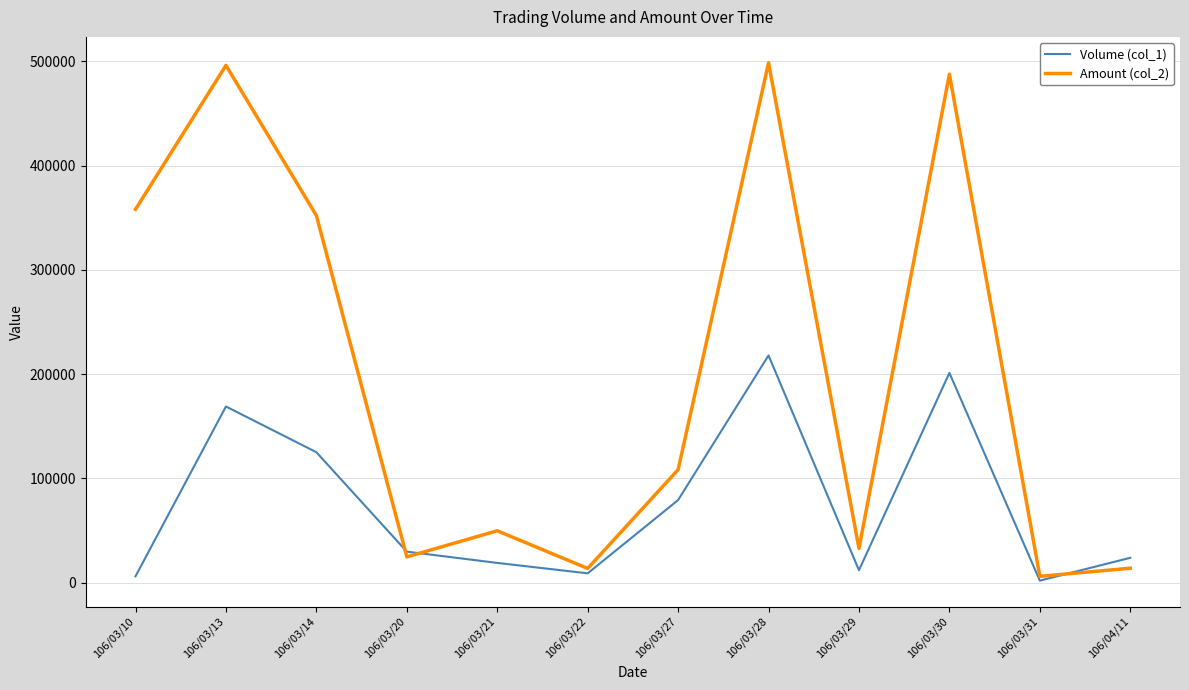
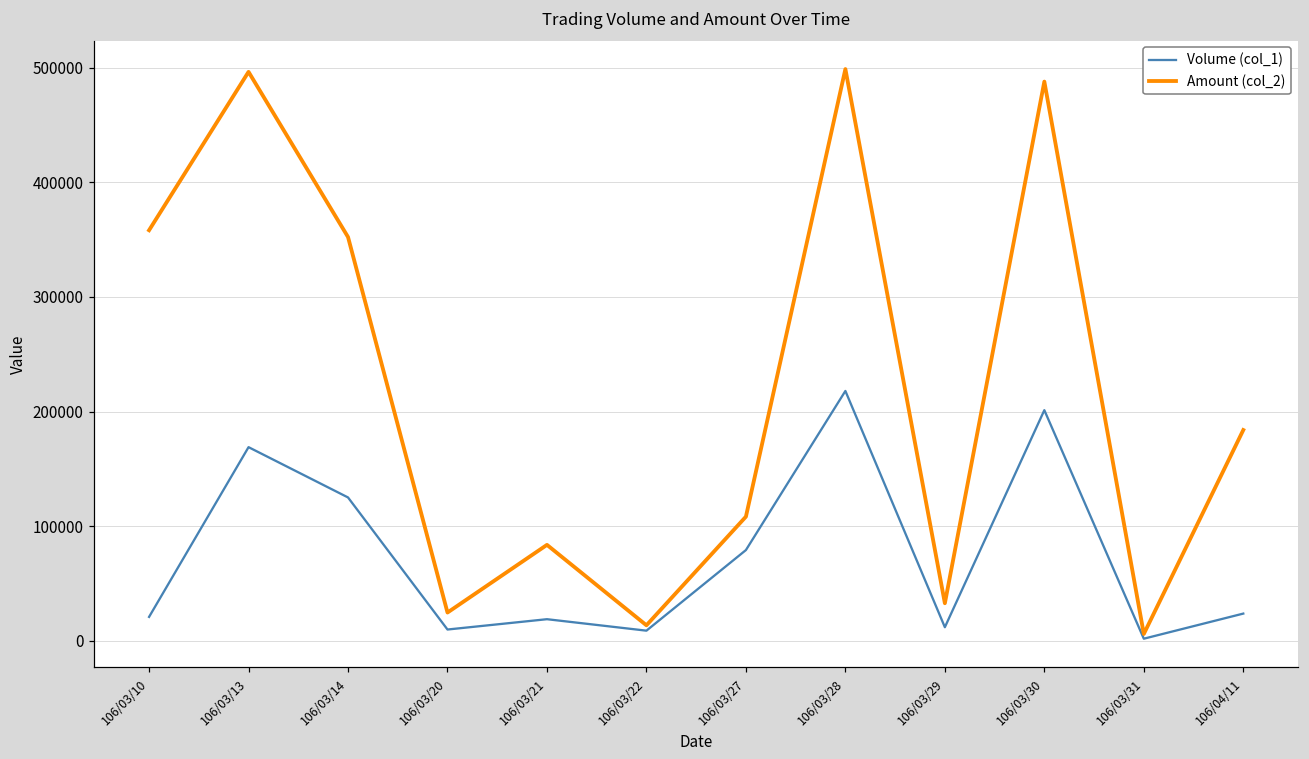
Volume (col_1), 106/03/10: 6000 -> 21000
Volume (col_1), 106/03/20: 30000 -> 10000
Amount (col_2), 106/03/21: 50000 -> 84000
Amount (col_2), 106/04/11: 14000 -> 184000
